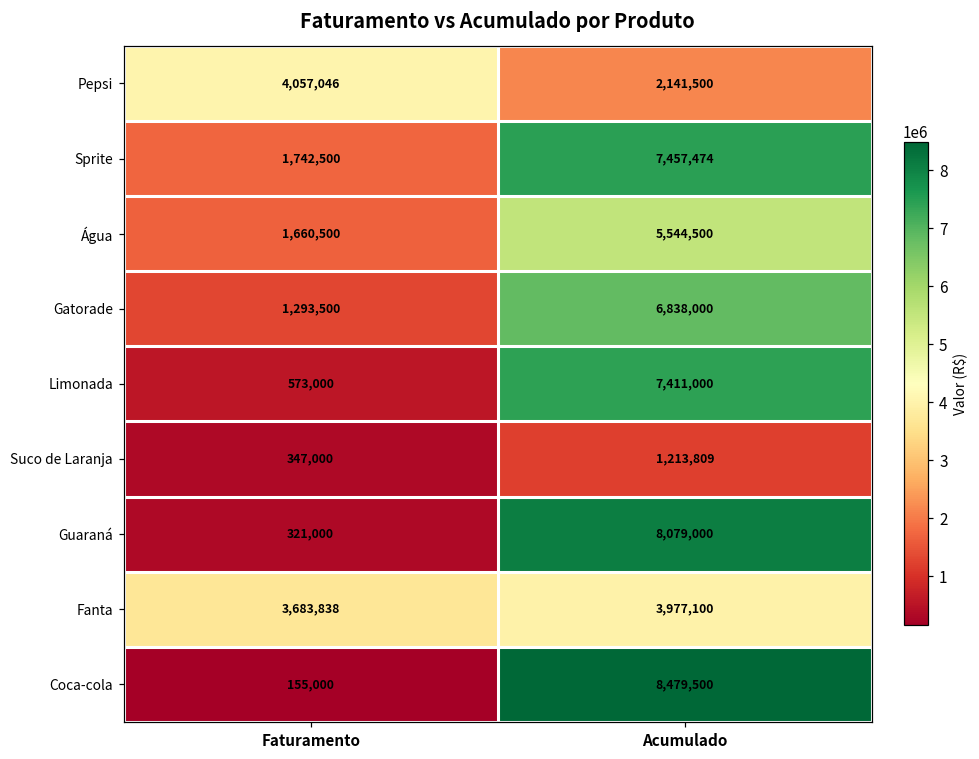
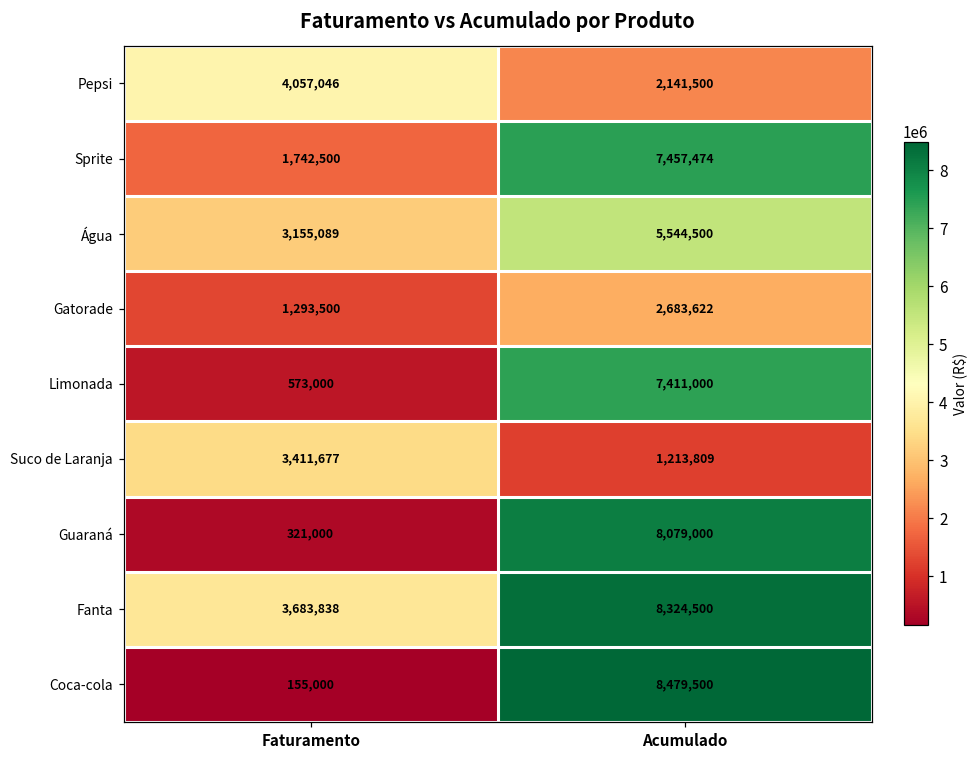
Água, Faturamento: 1,660,500 -> 3,155,089
Gatorade, Acumulado: 6,838,000 -> 2,683,622
Suco de Laranja, Faturamento: 347,000 -> 3,411,677
Fanta, Acumulado: 3,977,100 -> 8,324,500
